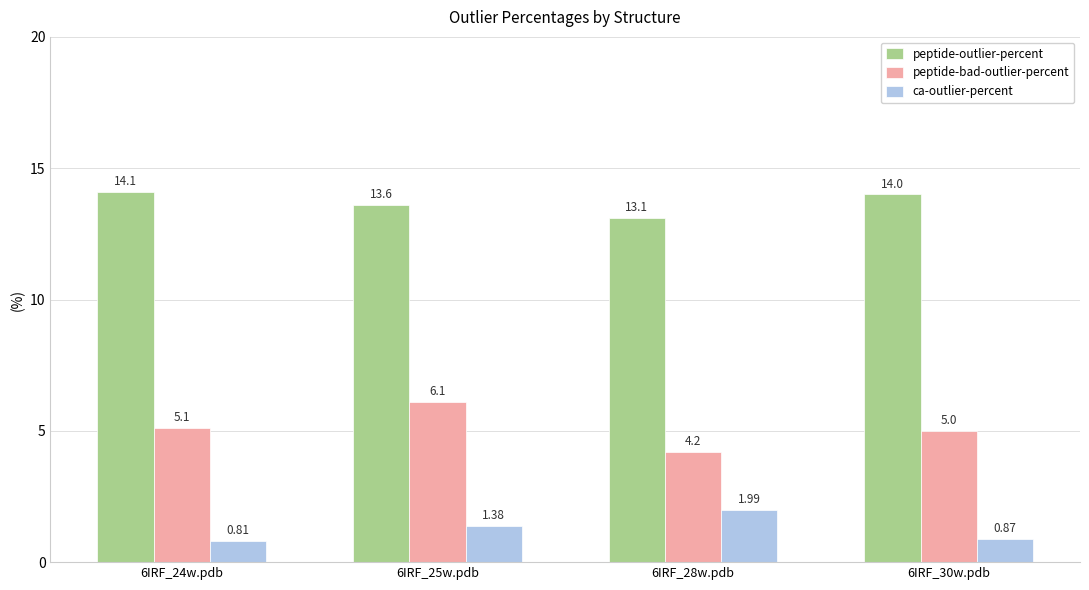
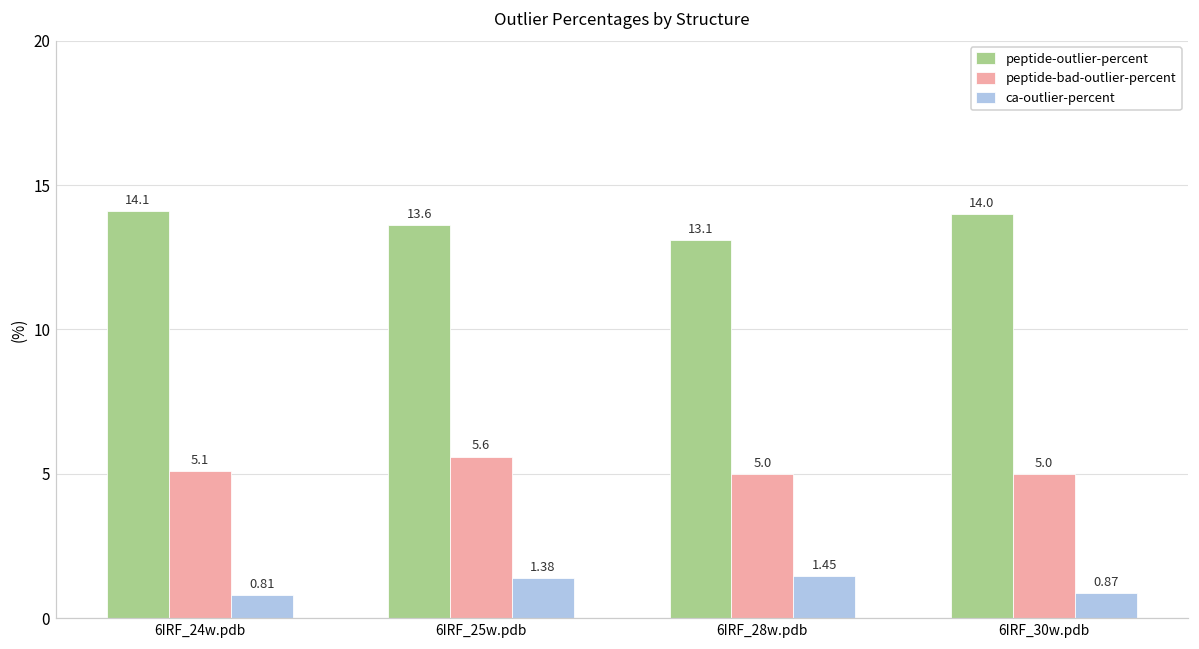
peptide-bad-outlier-percent, 6IRF_25w.pdb: 6.1 -> 5.6
peptide-bad-outlier-percent, 6IRF_28w.pdb: 4.2 -> 5.0
ca-outlier-percent, 6IRF_28w.pdb: 1.99 -> 1.45
